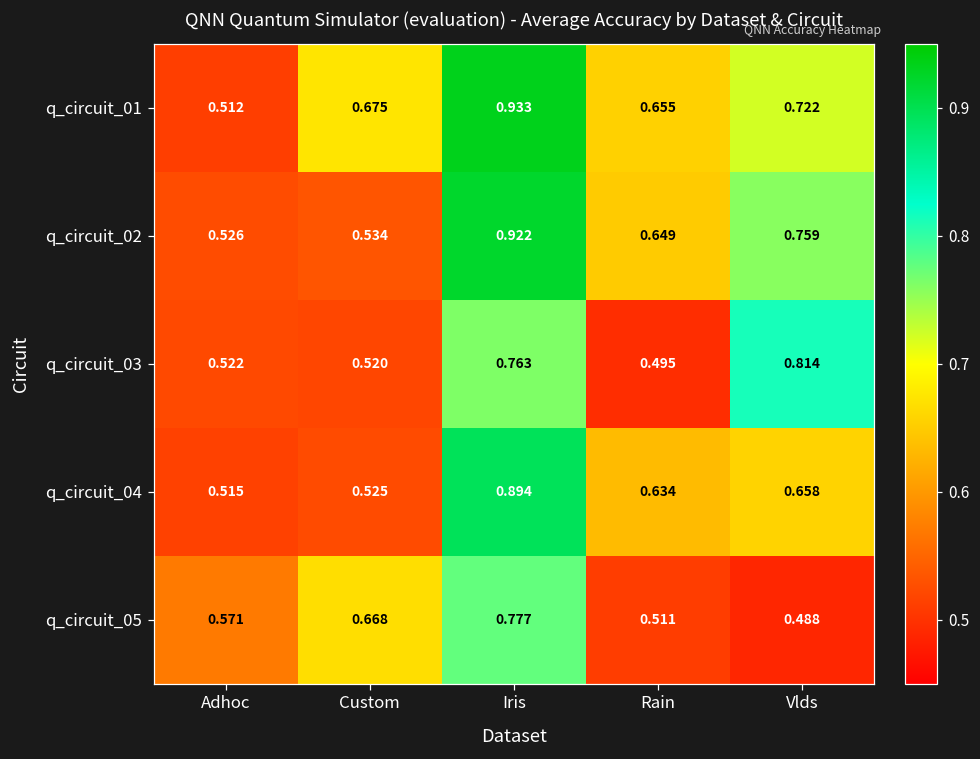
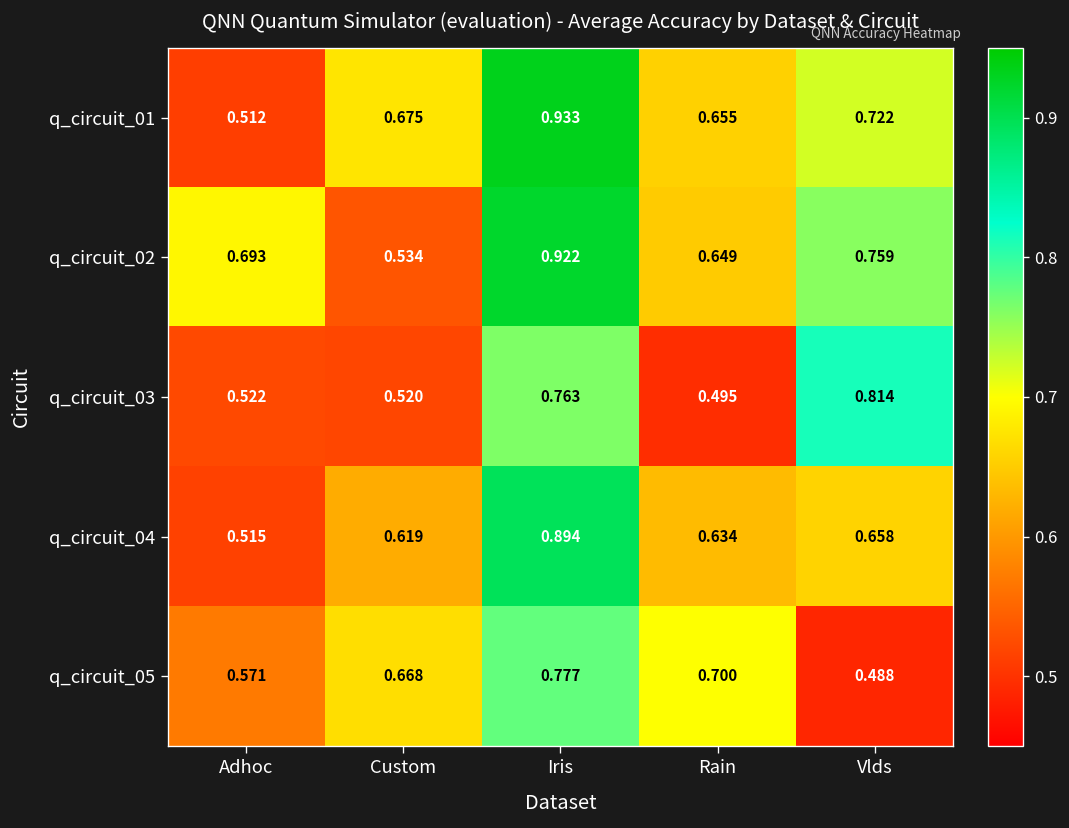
q_circuit_02, Adhoc: 0.526 -> 0.693
q_circuit_04, Custom: 0.525 -> 0.619
q_circuit_05, Rain: 0.511 -> 0.700
